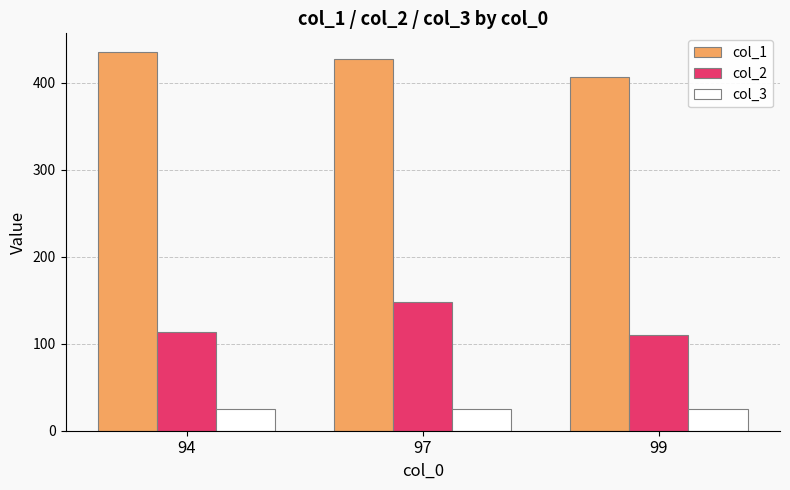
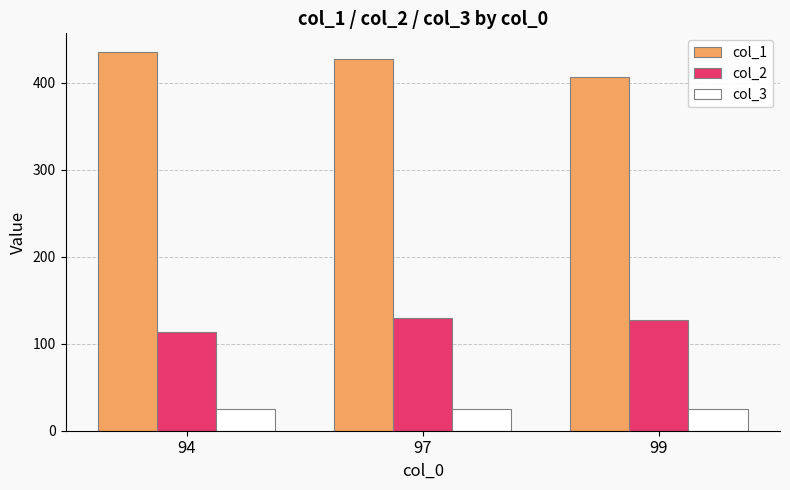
col_2, 97: 150 -> 130
col_2, 99: 110 -> 130
